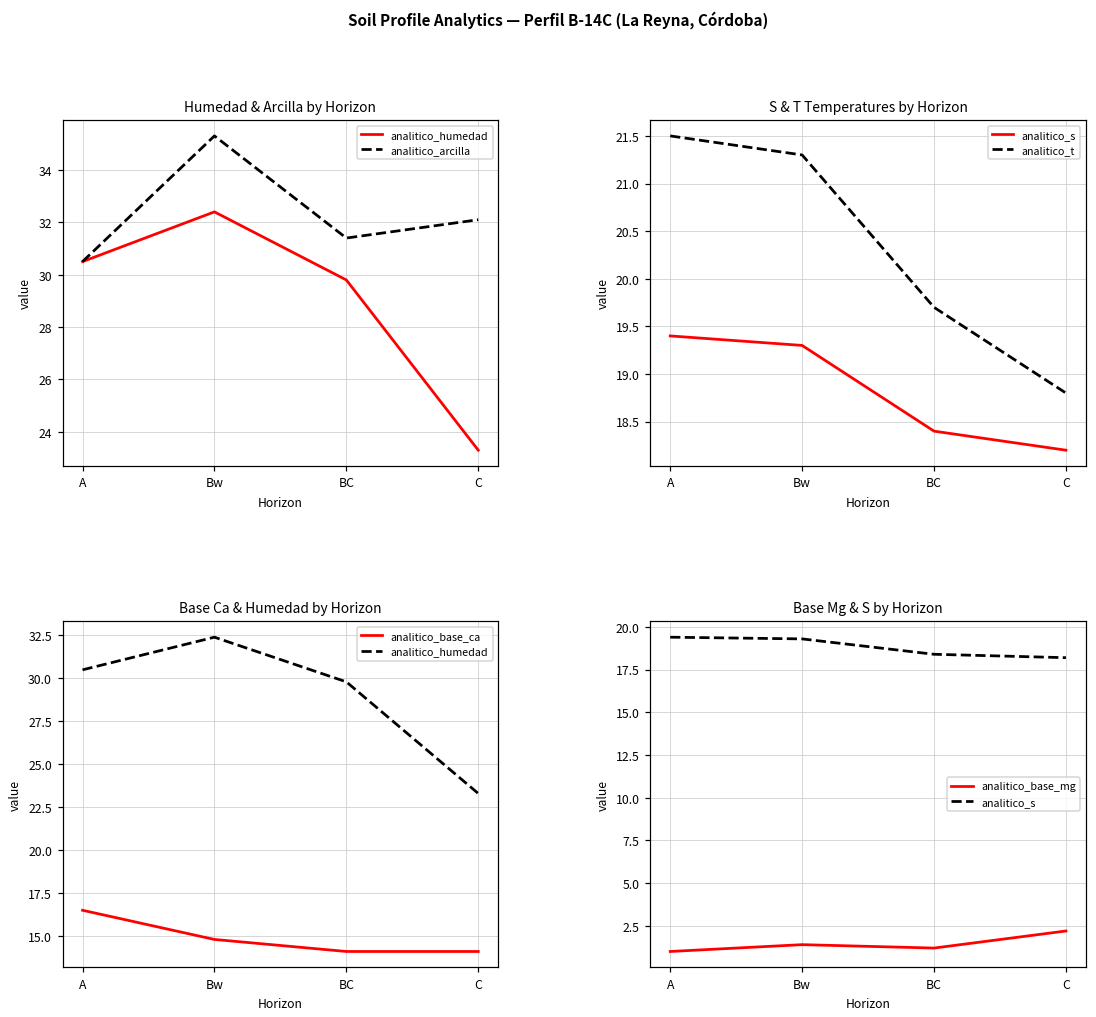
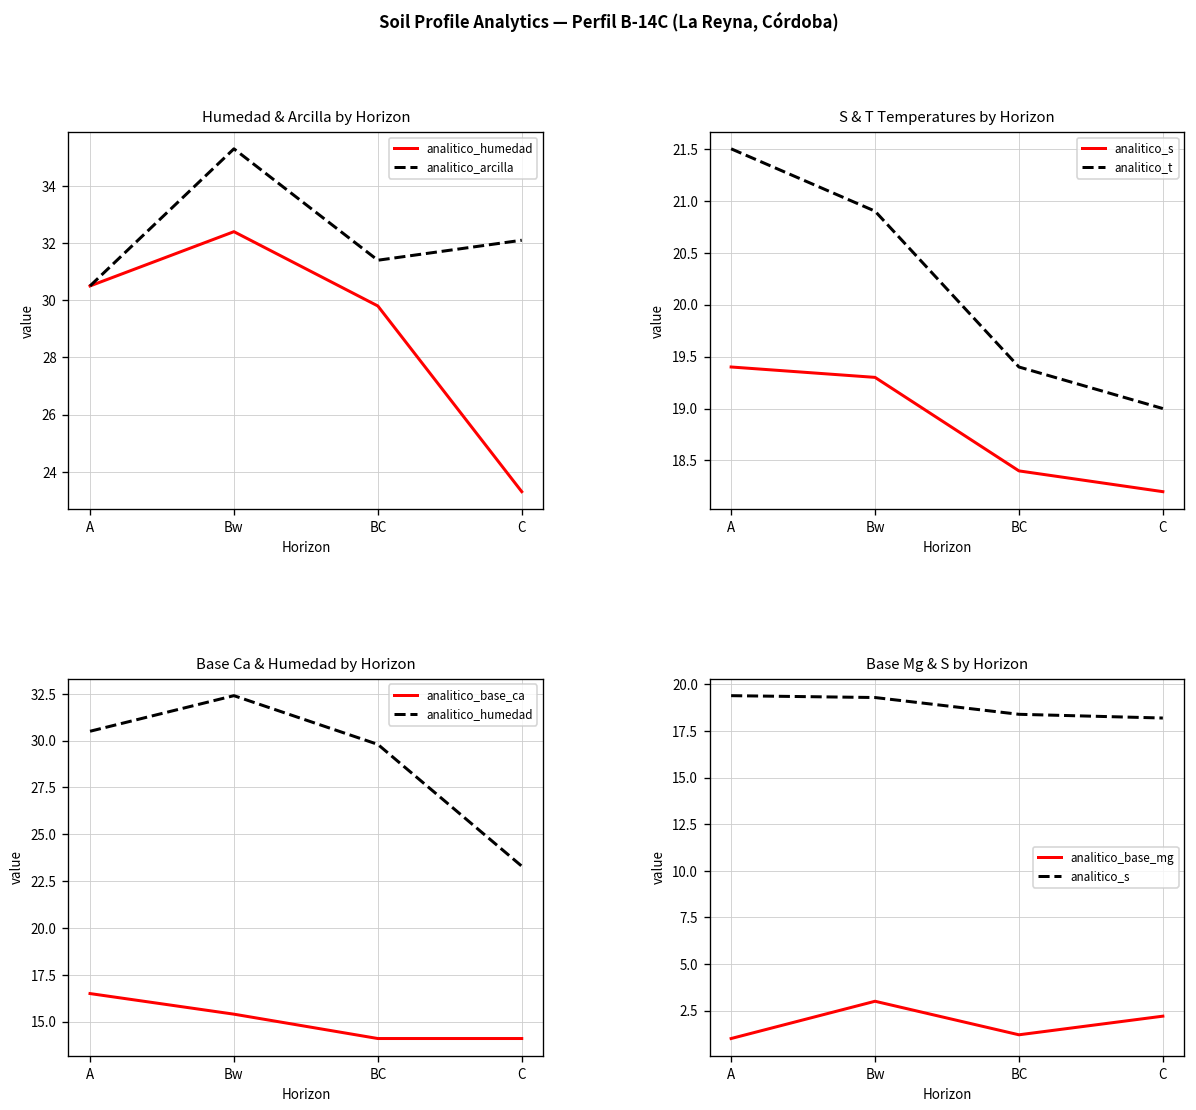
S & T Temperatures by Horizon, analitico_t, Bw: 21.3 -> 20.9
S & T Temperatures by Horizon, analitico_t, BC: 19.7 -> 19.4
S & T Temperatures by Horizon, analitico_t, C: 18.8 -> 19.0
Base Ca & Humedad by Horizon, analitico_base_ca, Bw: 14.8 -> 15.4
Base Mg & S by Horizon, analitico_base_mg, Bw: 1.4 -> 3.0
